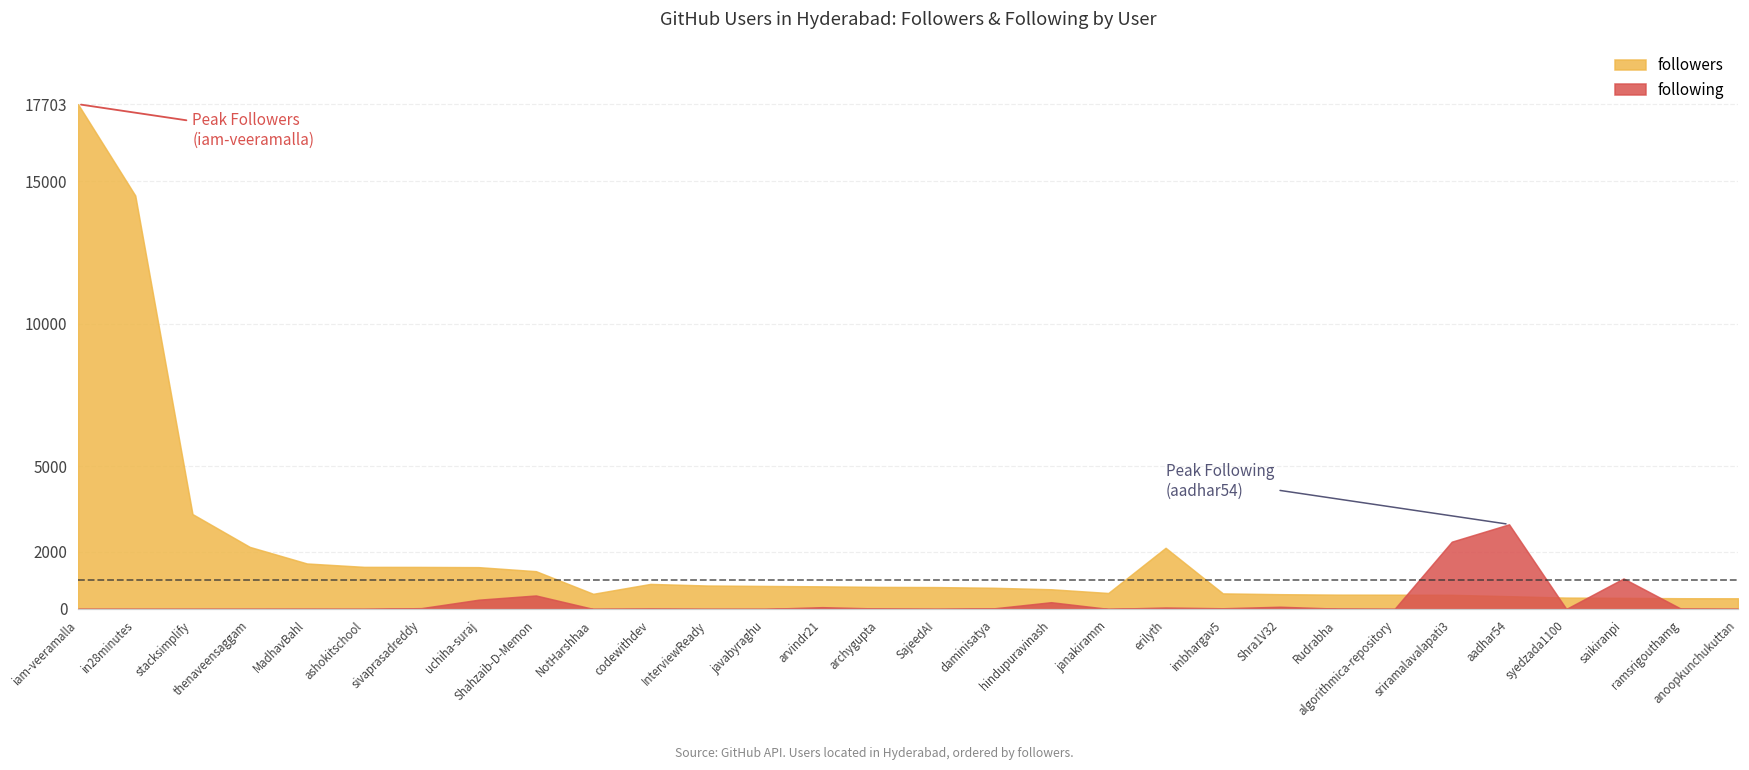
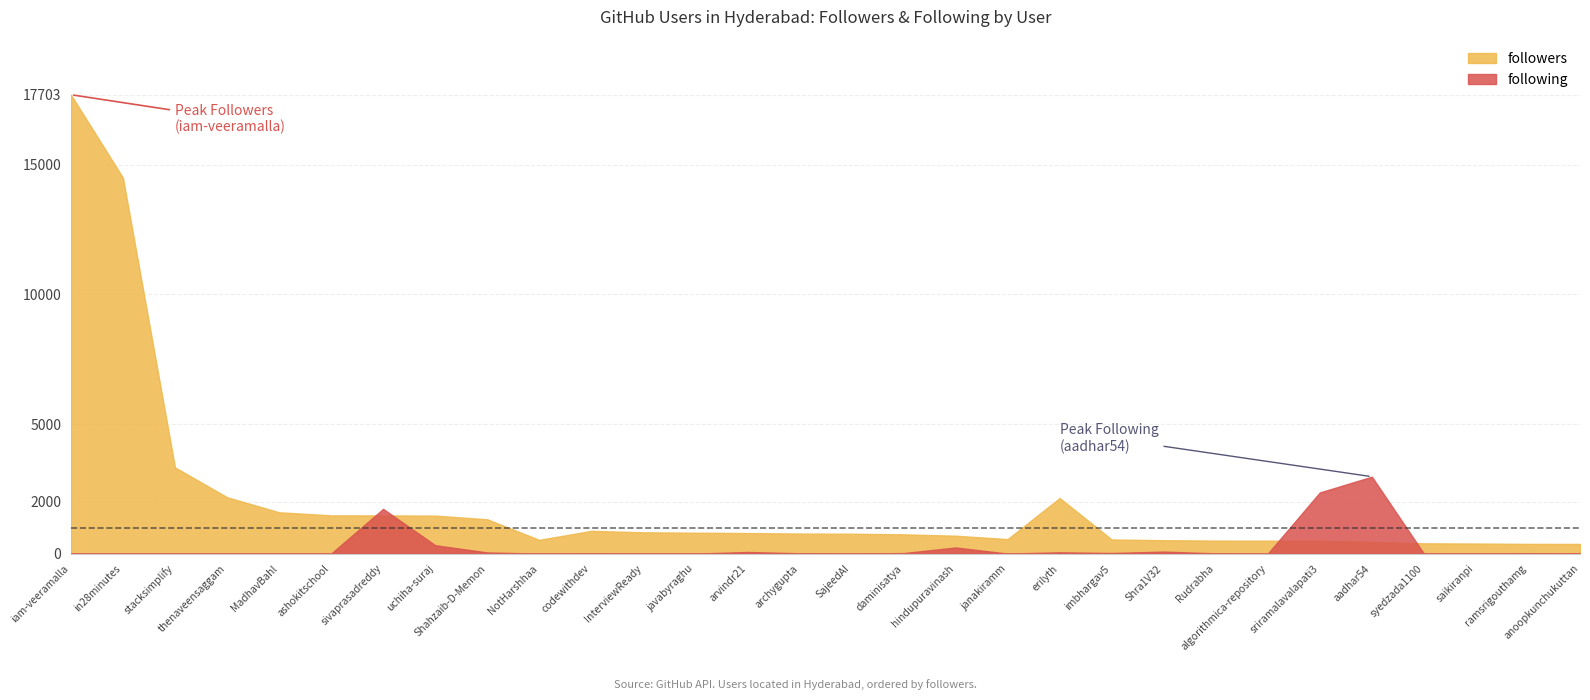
following, sivaprasadreddy: 0 -> 1700
following, Shahzaib-D-Memon: 500 -> 0
following, saikiranpi: 1100 -> 0
